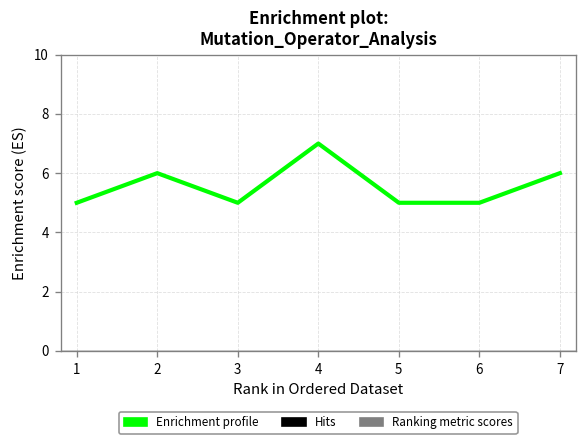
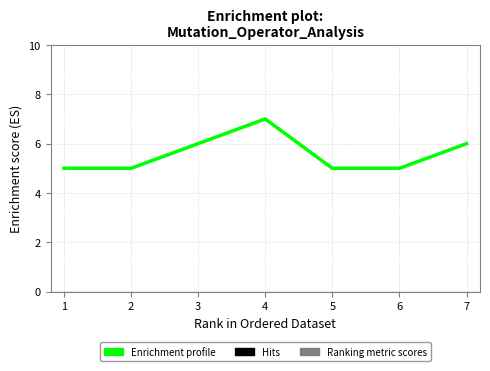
2: 6 -> 5
3: 5 -> 6
